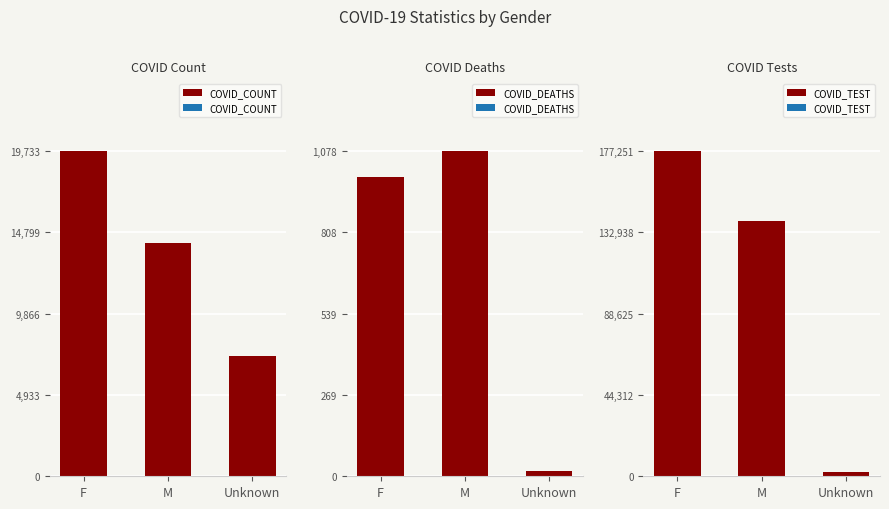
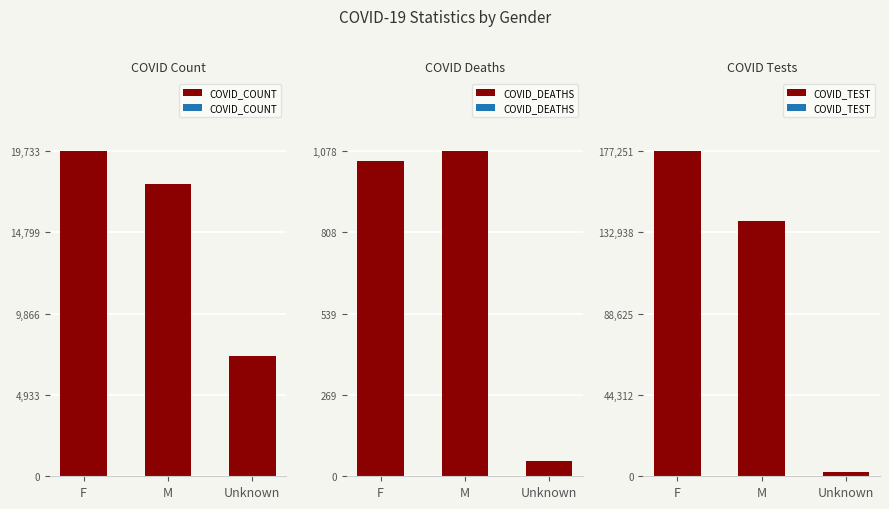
COVID Count, M: 14,200 -> 17,700
COVID Deaths, F: 990 -> 1,050
COVID Deaths, Unknown: 20 -> 50
